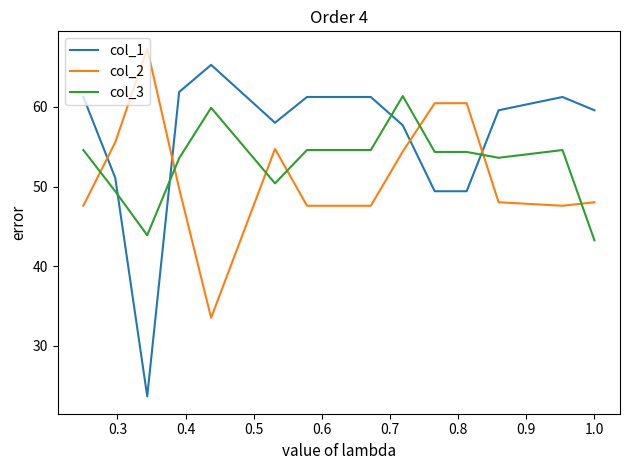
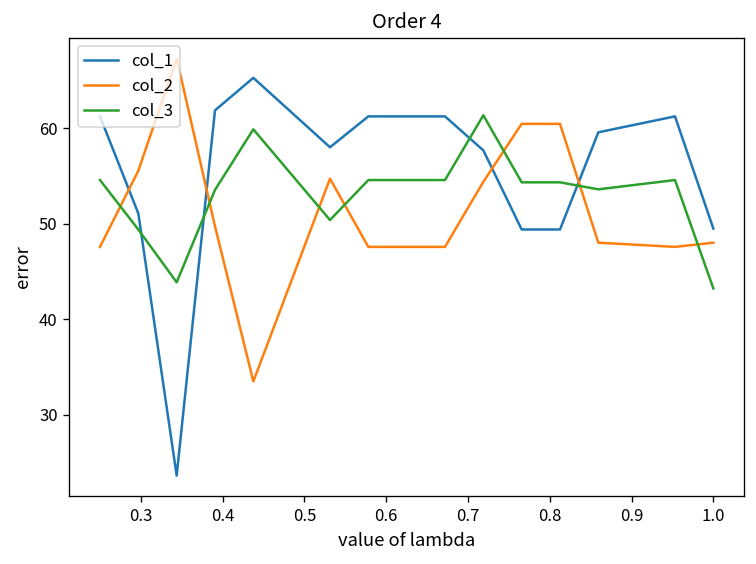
col_1, 1.0: 60 -> 50
